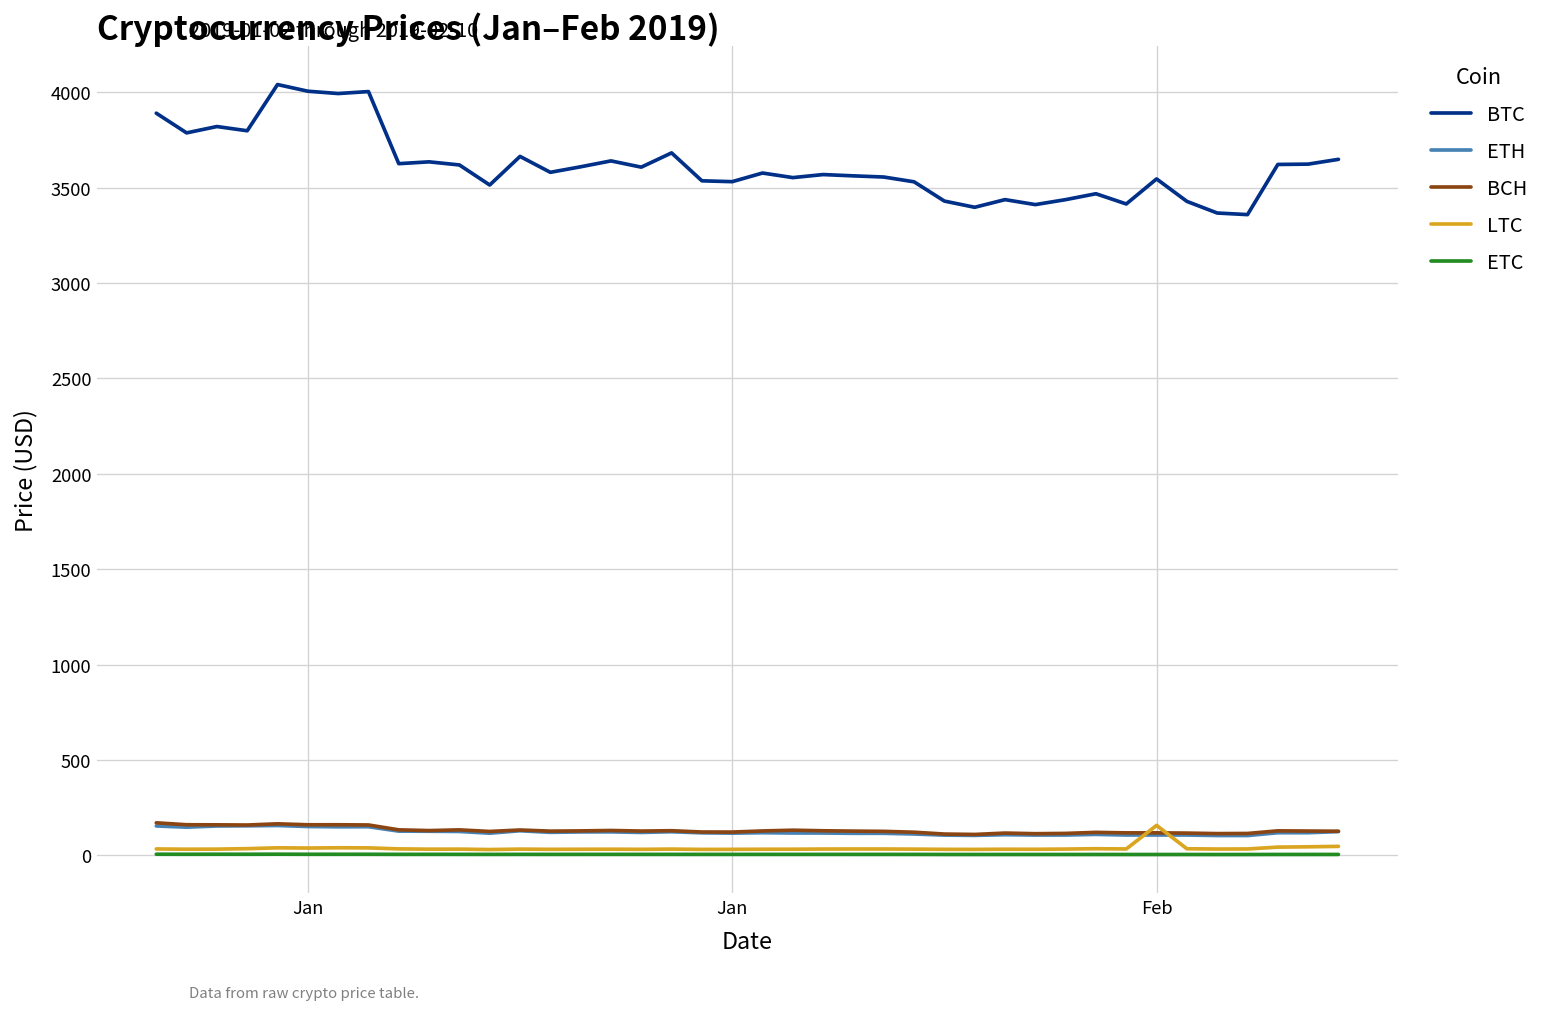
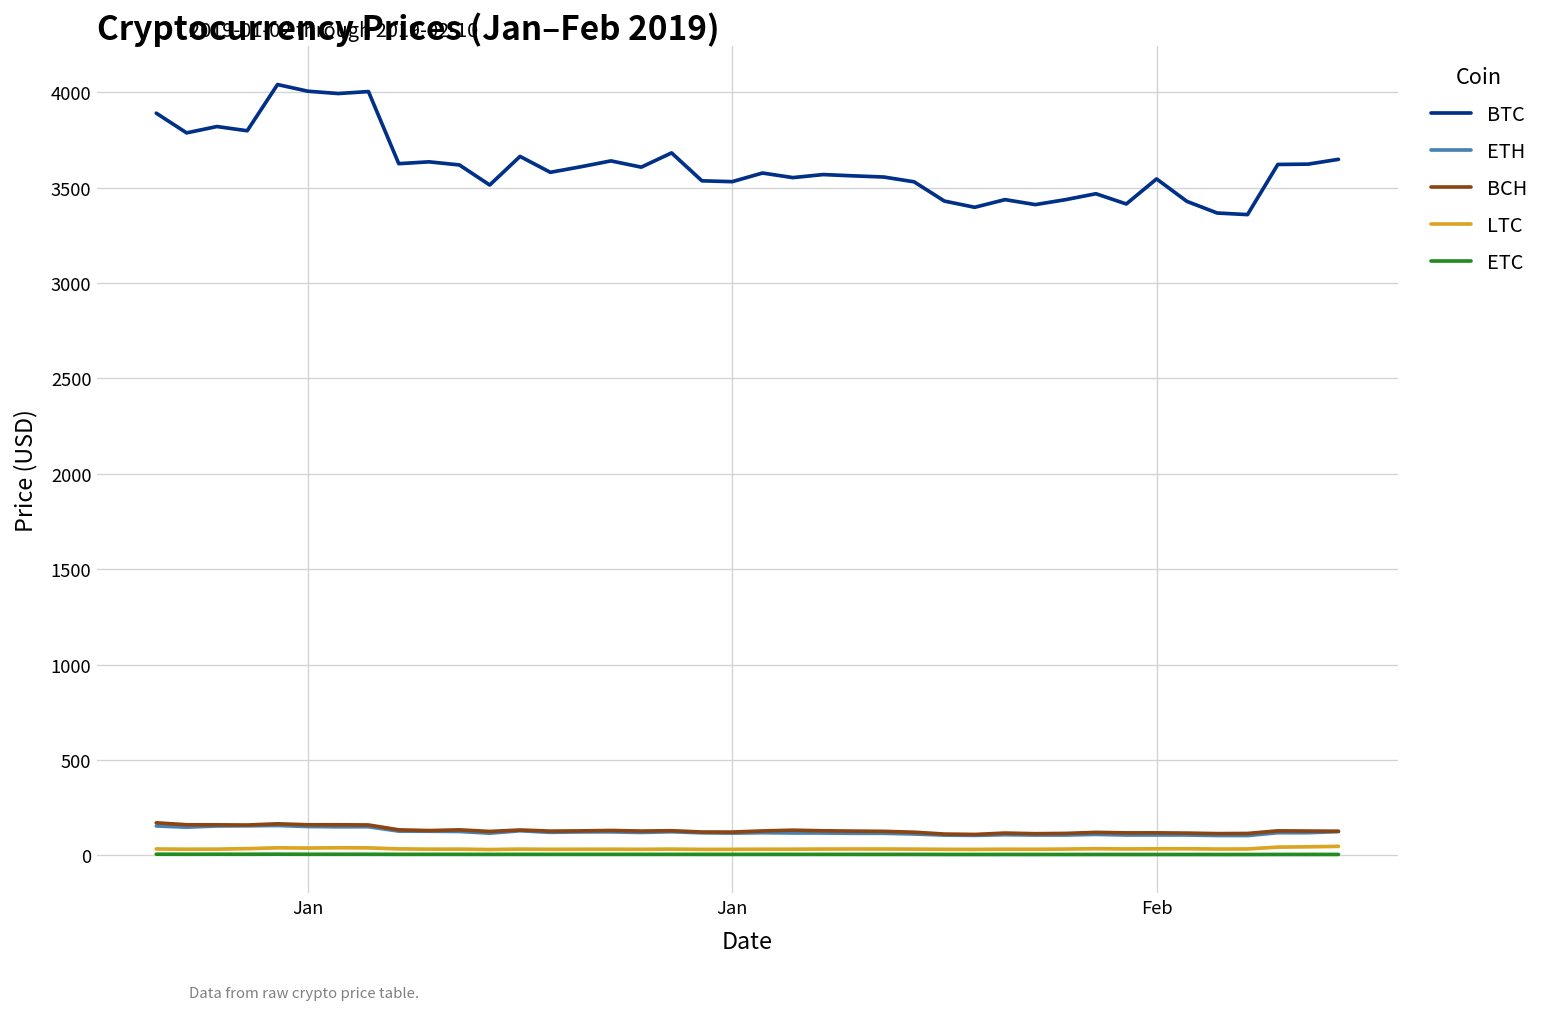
LTC, Feb: 160 -> 30
